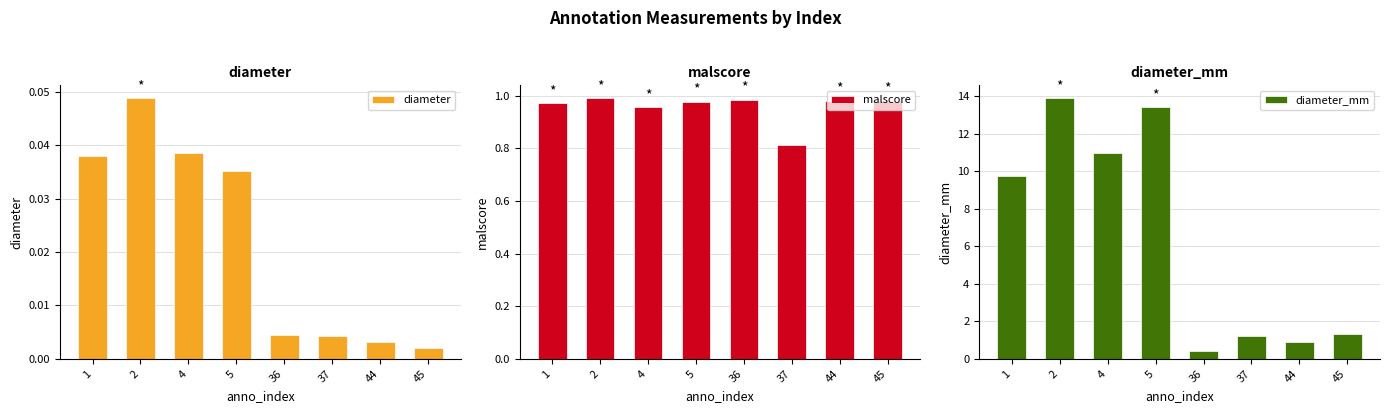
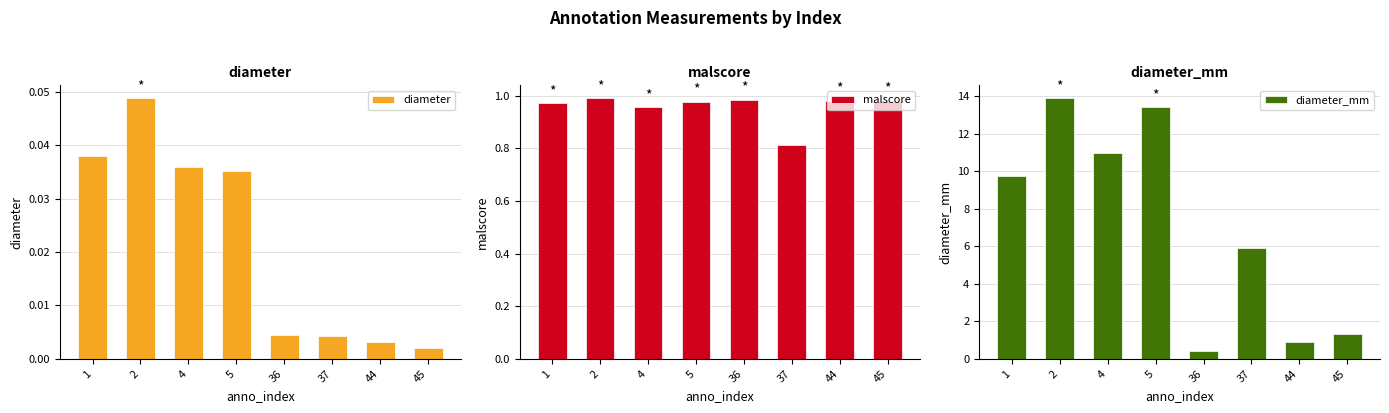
diameter, 4: 0.039 -> 0.036
diameter_mm, 37: 1.2 -> 5.9
